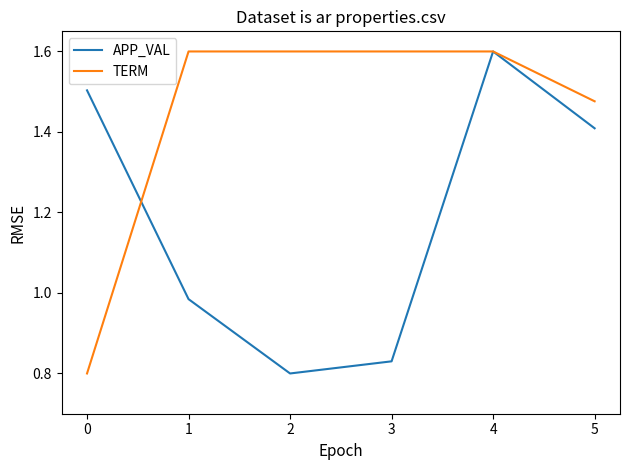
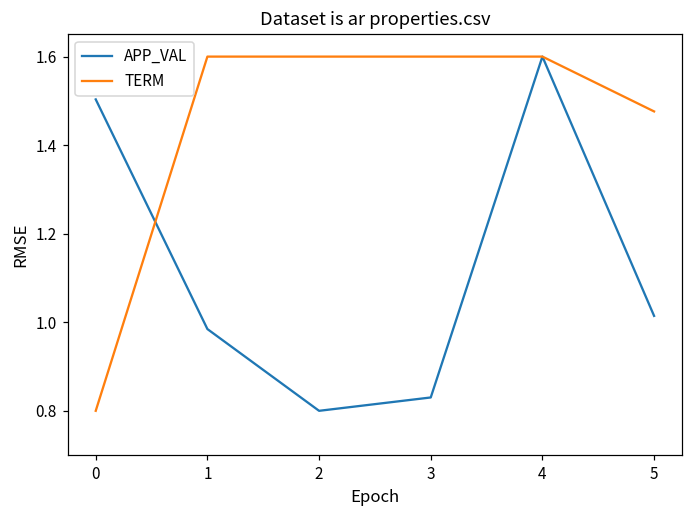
APP_VAL, 5: 1.41 -> 1.01
